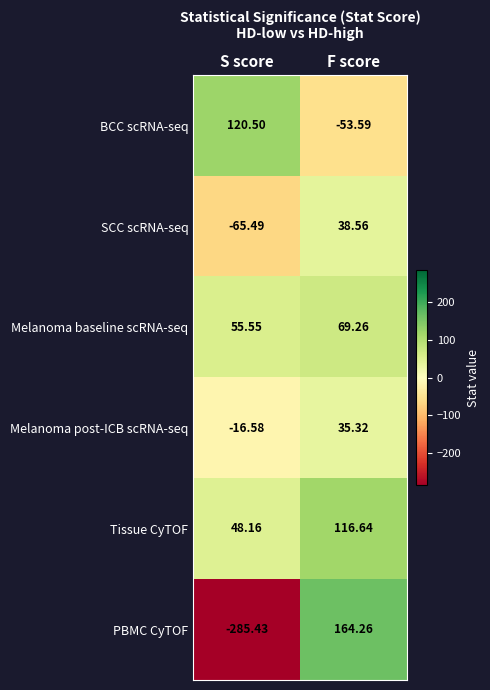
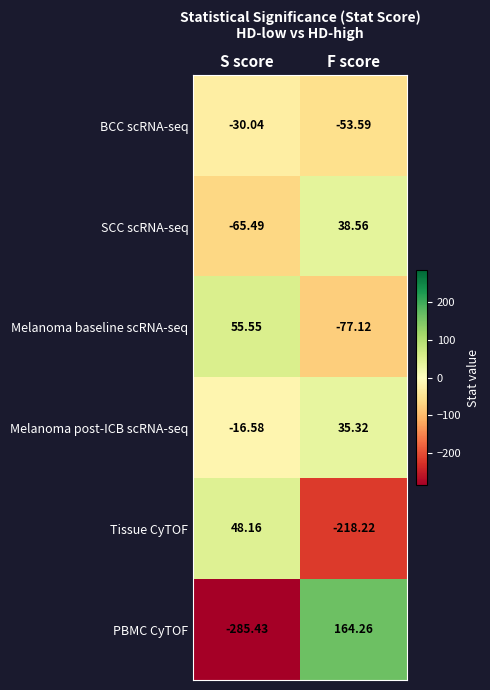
BCC scRNA-seq, S score: 120.50 -> -30.04
Melanoma baseline scRNA-seq, F score: 69.26 -> -77.12
Tissue CyTOF, F score: 116.64 -> -218.22
